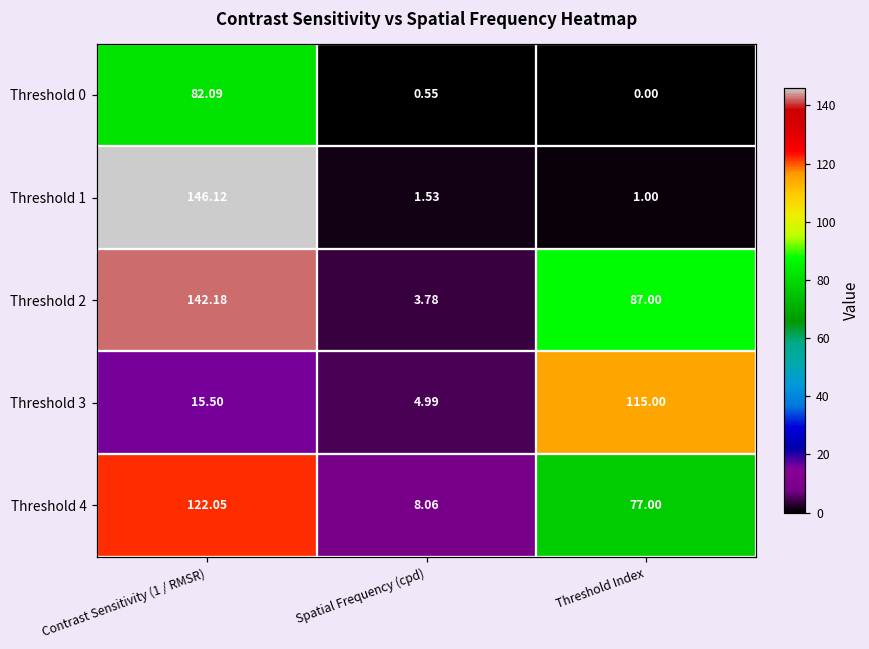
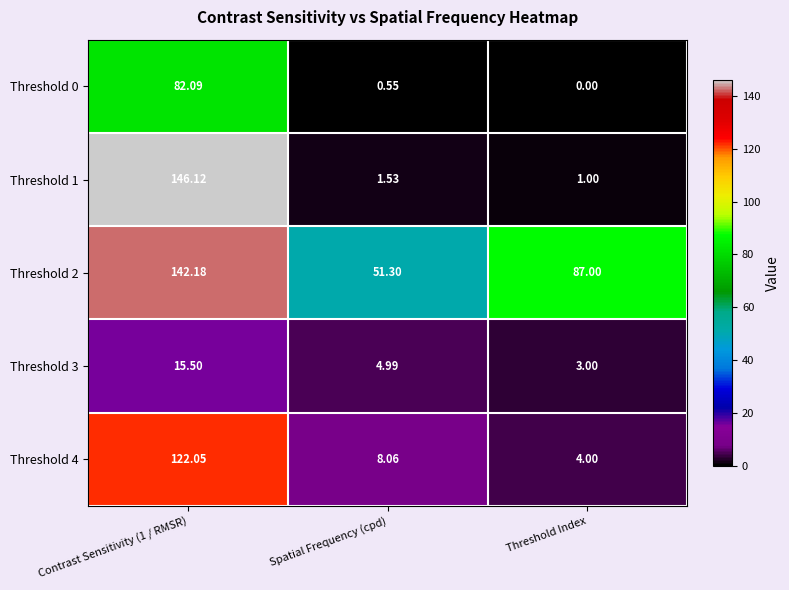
Threshold 2, Spatial Frequency (cpd): 3.78 -> 51.30
Threshold 3, Threshold Index: 115.00 -> 3.00
Threshold 4, Threshold Index: 77.00 -> 4.00
